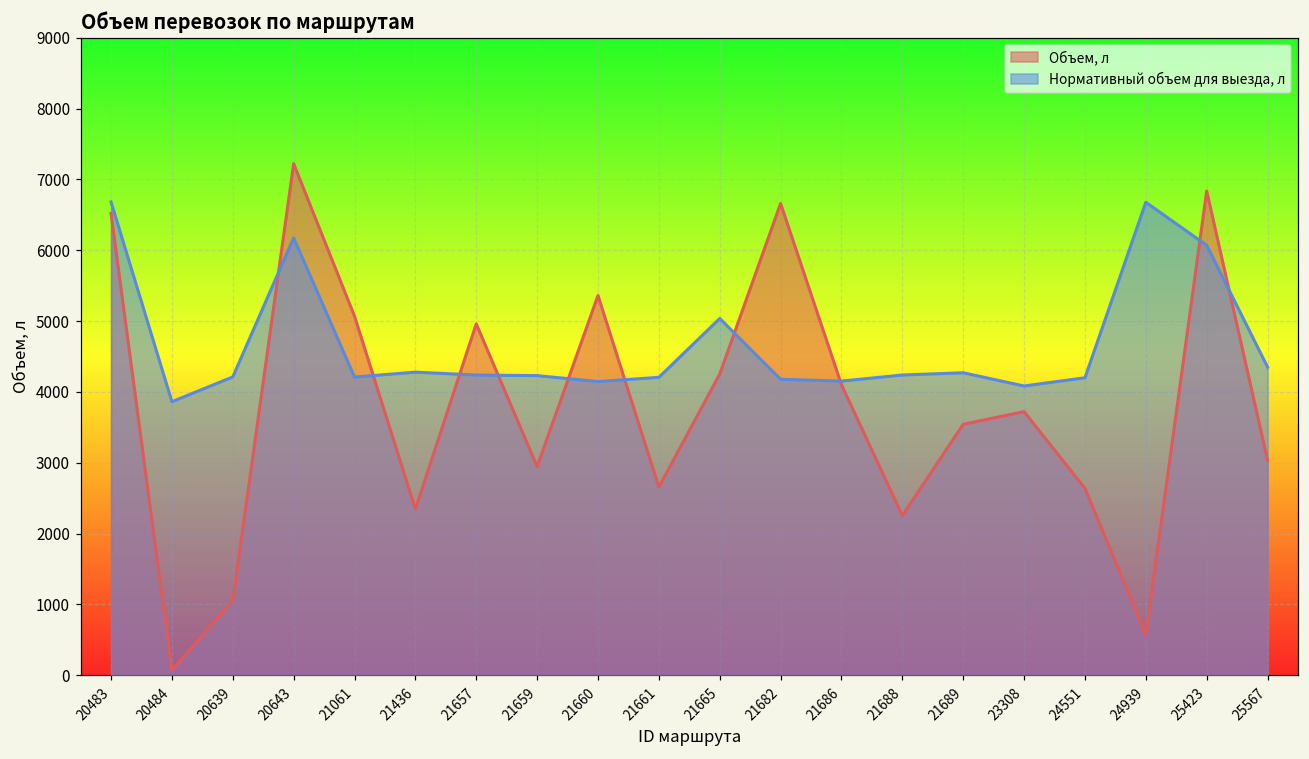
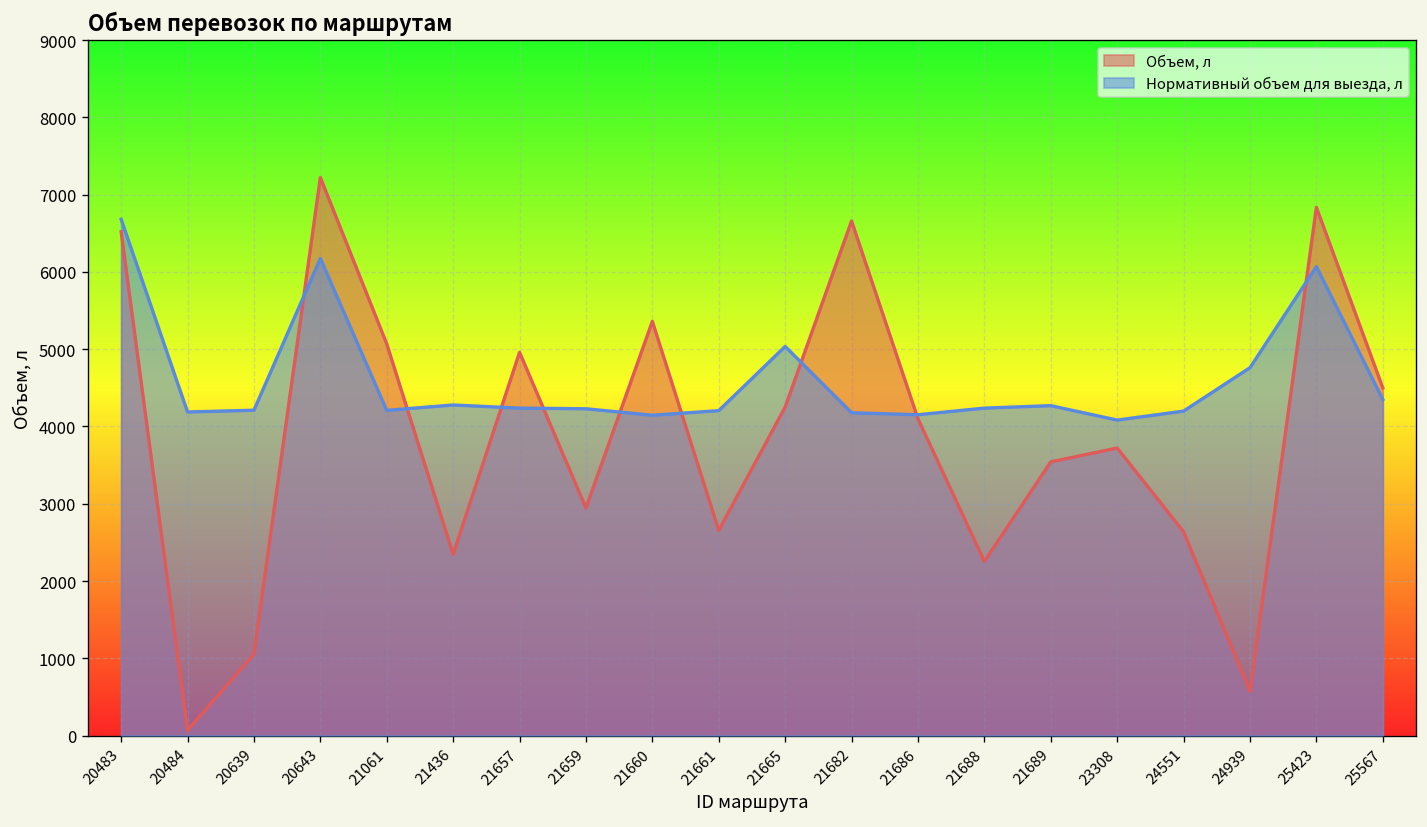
Нормативный объем для выезда, л, 20484: 3900 -> 4200
Нормативный объем для выезда, л, 24939: 6700 -> 4800
Объем, л, 25567: 3000 -> 4500
